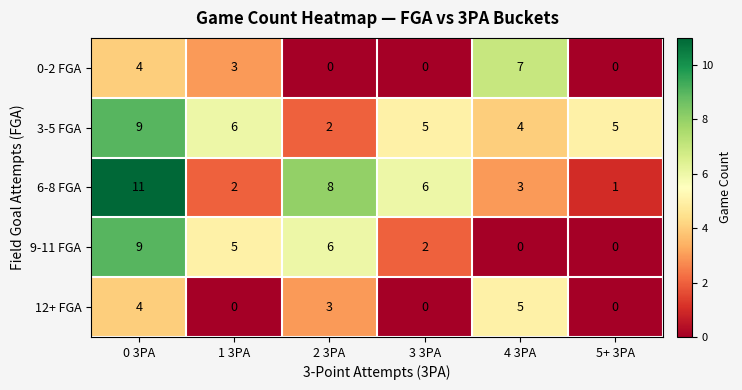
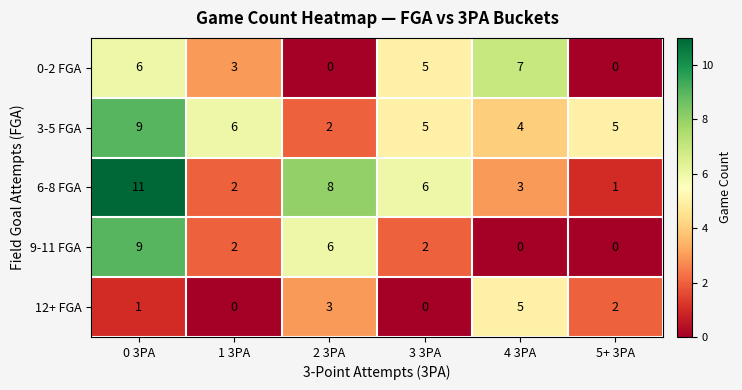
0-2 FGA, 0 3PA: 4 -> 6
0-2 FGA, 3 3PA: 0 -> 5
9-11 FGA, 1 3PA: 5 -> 2
12+ FGA, 0 3PA: 4 -> 1
12+ FGA, 5+ 3PA: 0 -> 2
